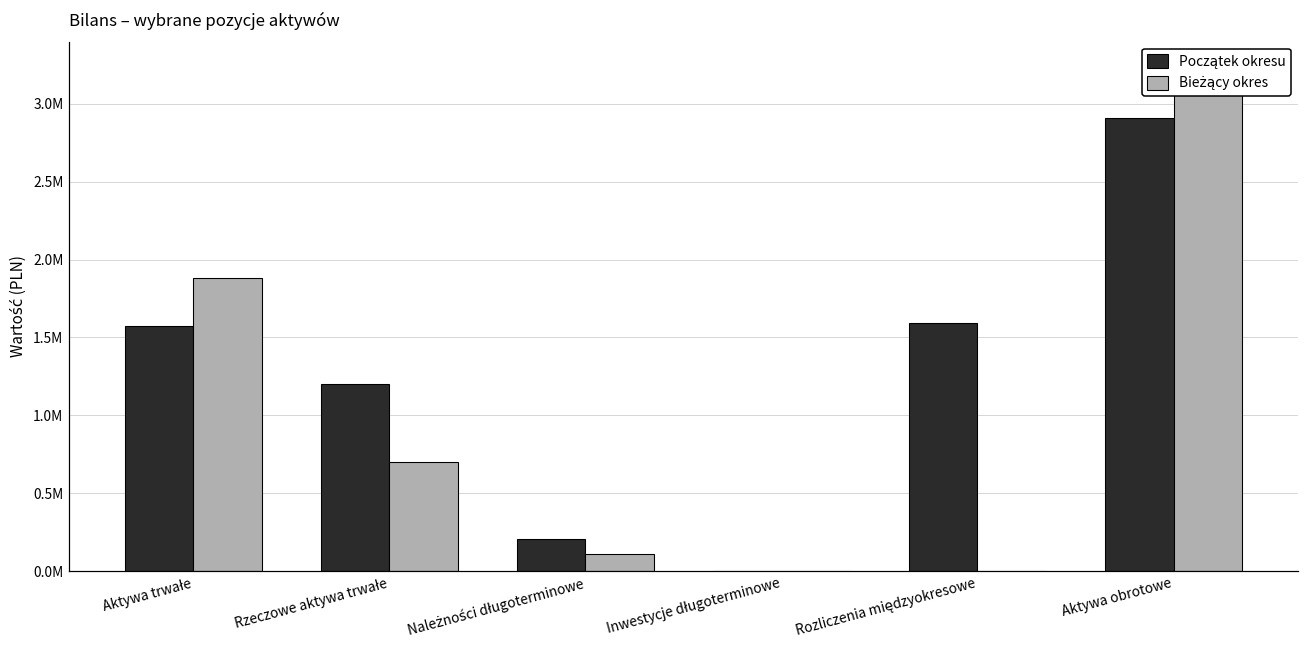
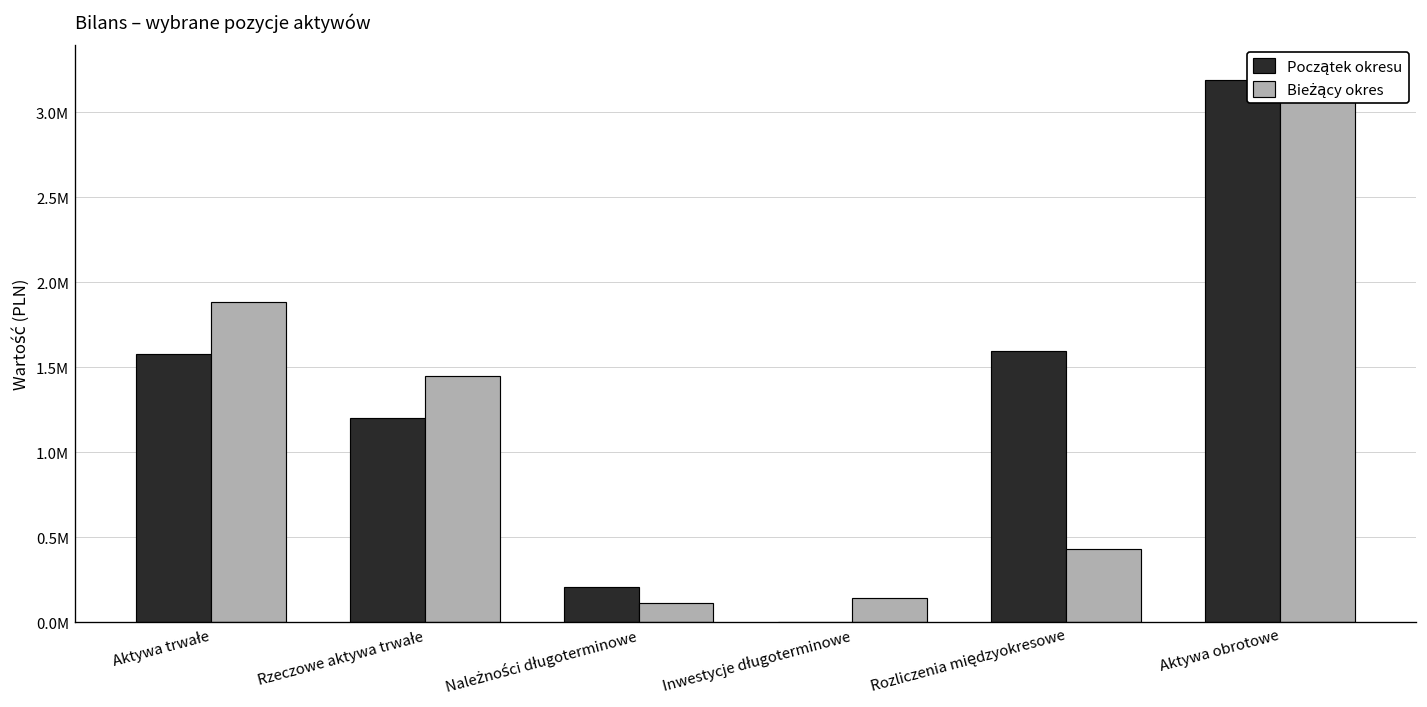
Bieżący okres, Rzeczowe aktywa trwałe: 700000 -> 1450000
Bieżący okres, Inwestycje długoterminowe: 0 -> 140000
Bieżący okres, Rozliczenia międzyokresowe: 0 -> 430000
Początek okresu, Aktywa obrotowe: 2910000 -> 3190000
